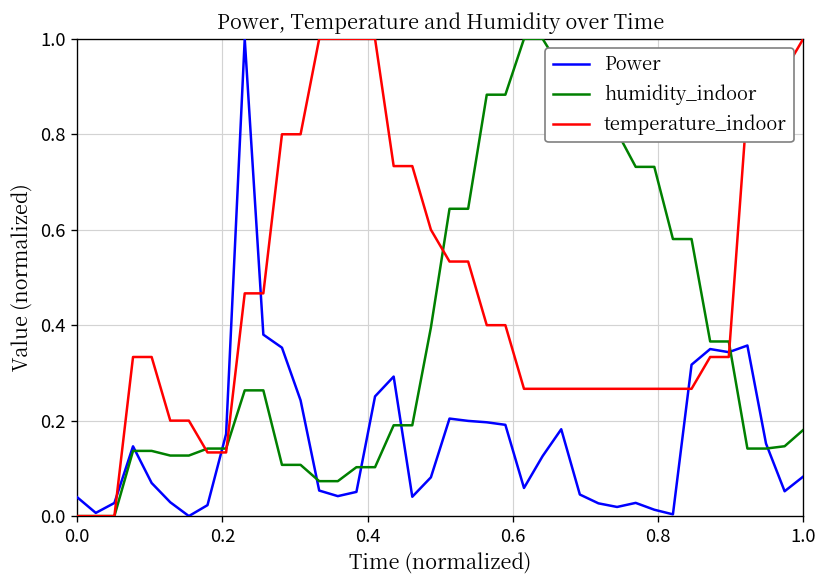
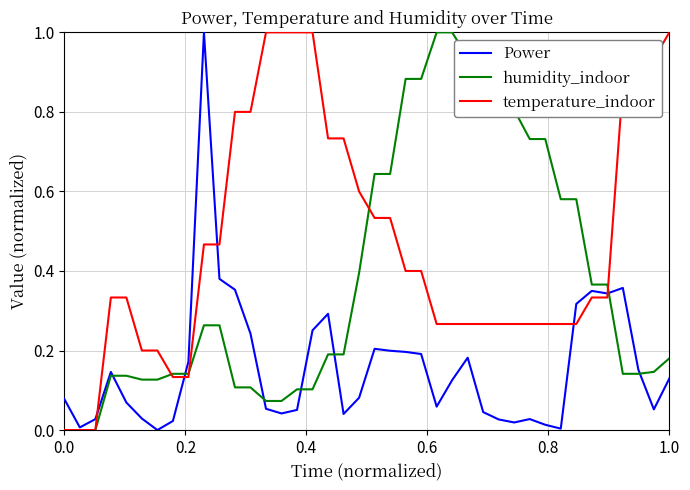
Power, 0.0: 0.04 -> 0.08
Power, 1.0: 0.08 -> 0.13
